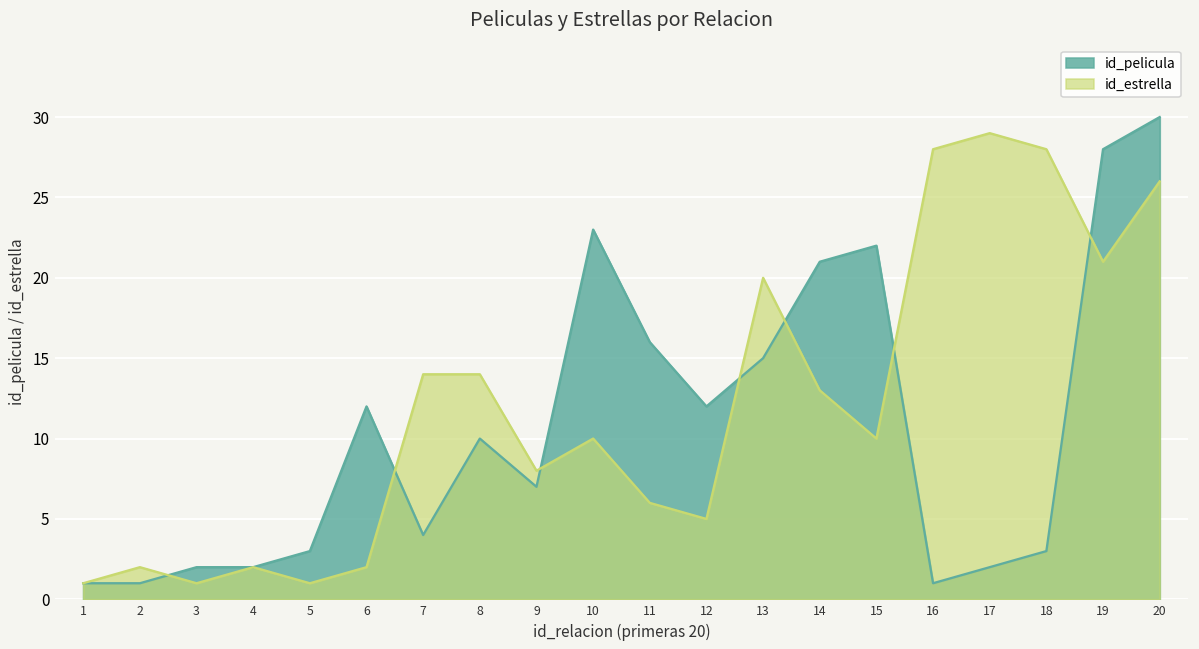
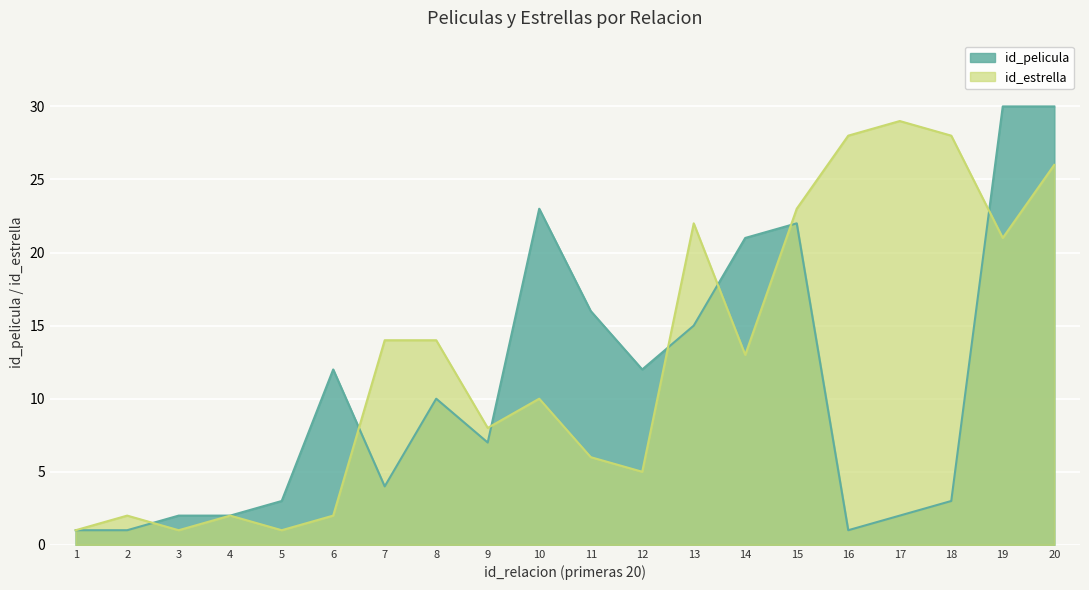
id_estrella, 13: 20 -> 22
id_estrella, 15: 10 -> 23
id_pelicula, 19: 28 -> 30
